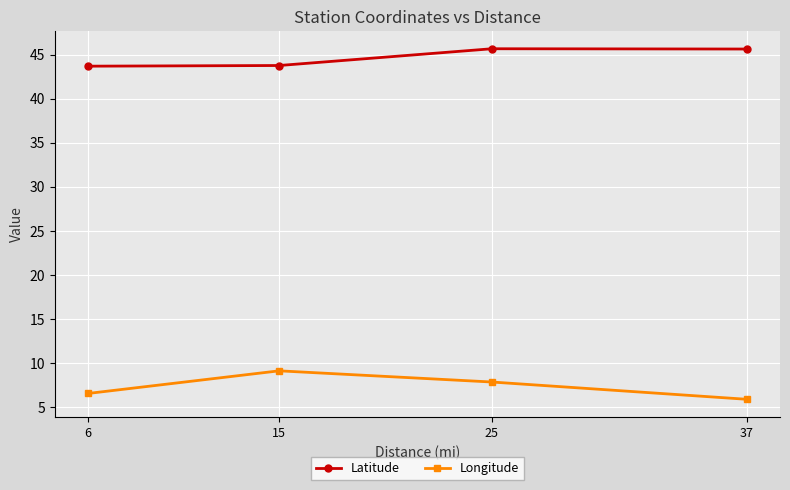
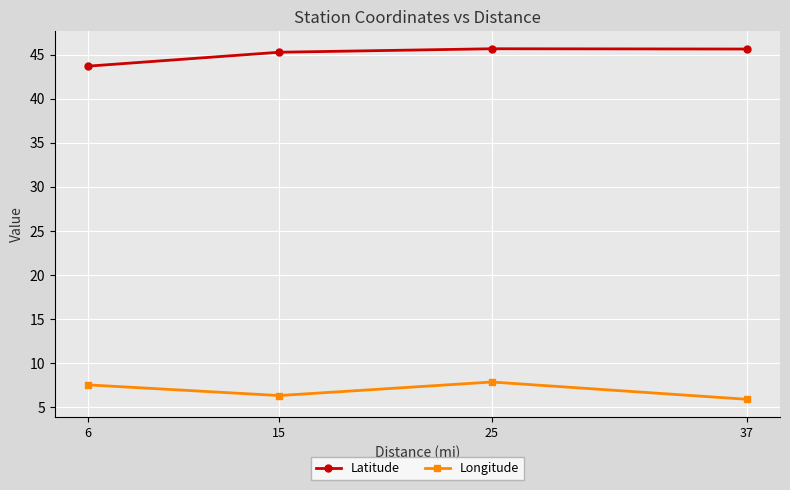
Longitude, 6: 7 -> 8
Latitude, 15: 44 -> 45
Longitude, 15: 9 -> 6
